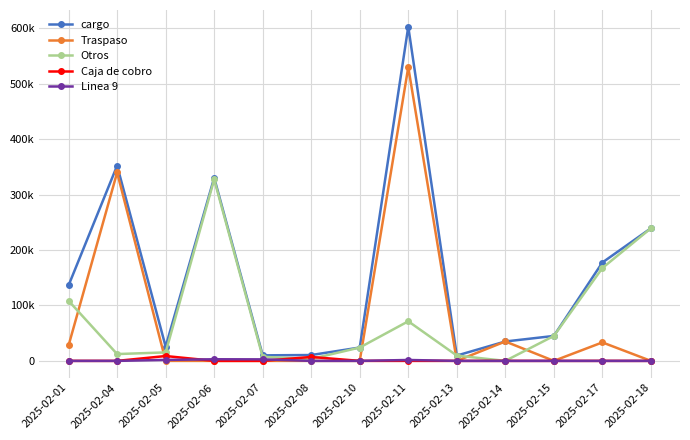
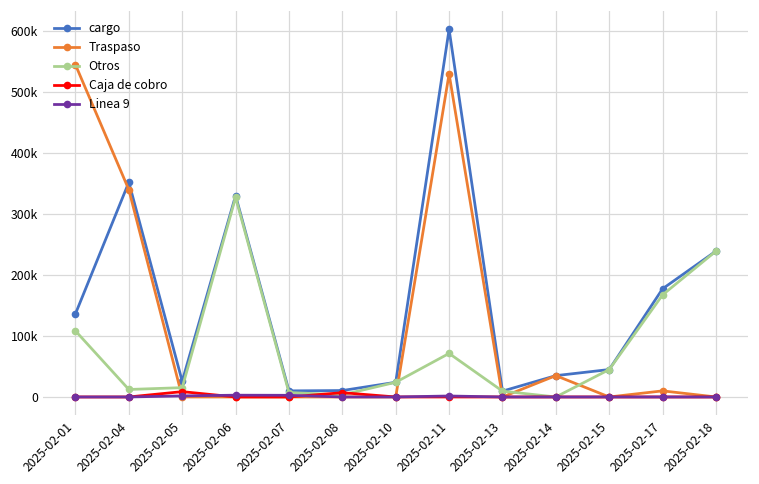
Traspaso, 2025-02-01: 30000 -> 550000
Traspaso, 2025-02-17: 30000 -> 10000
